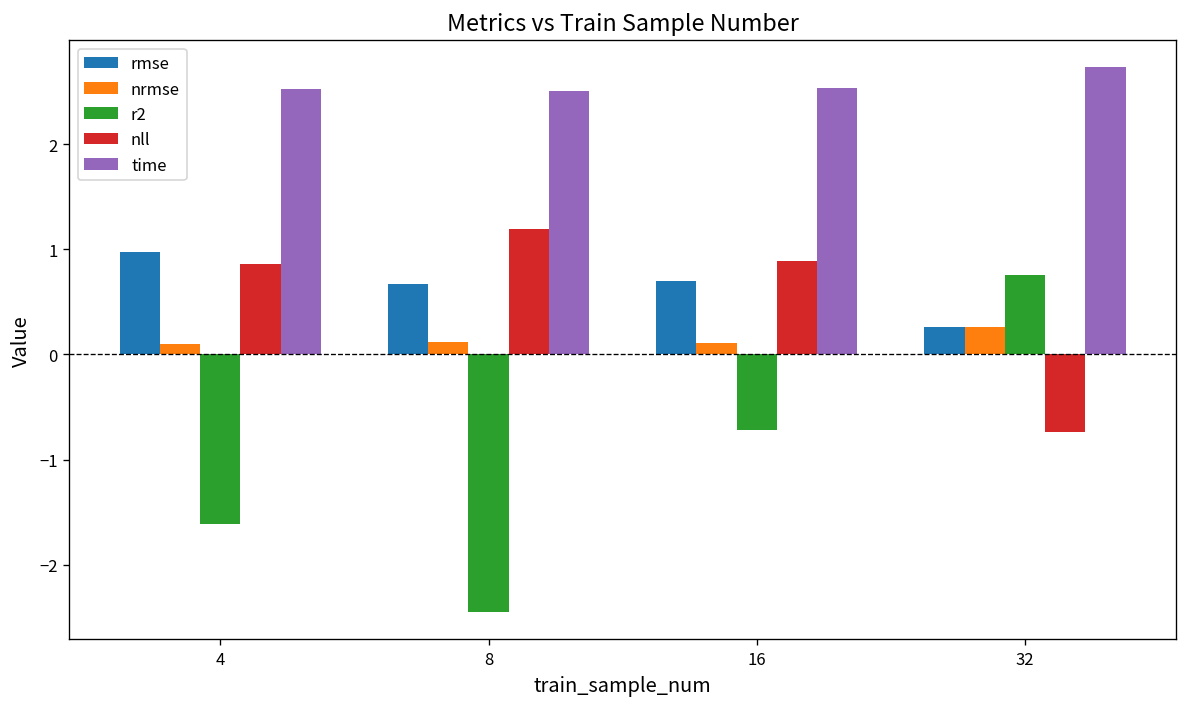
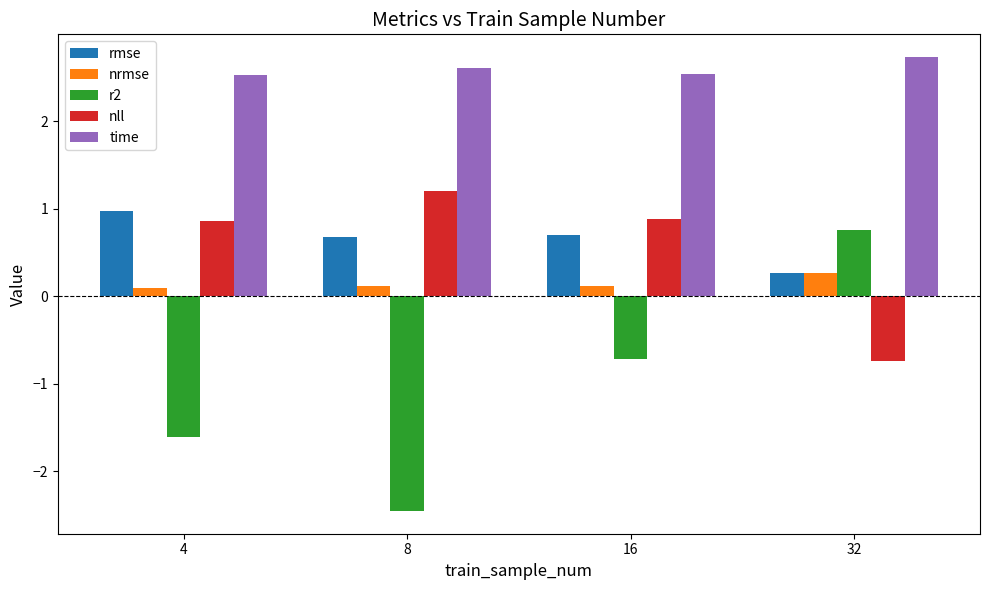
time, 8: 2.5 -> 2.6
